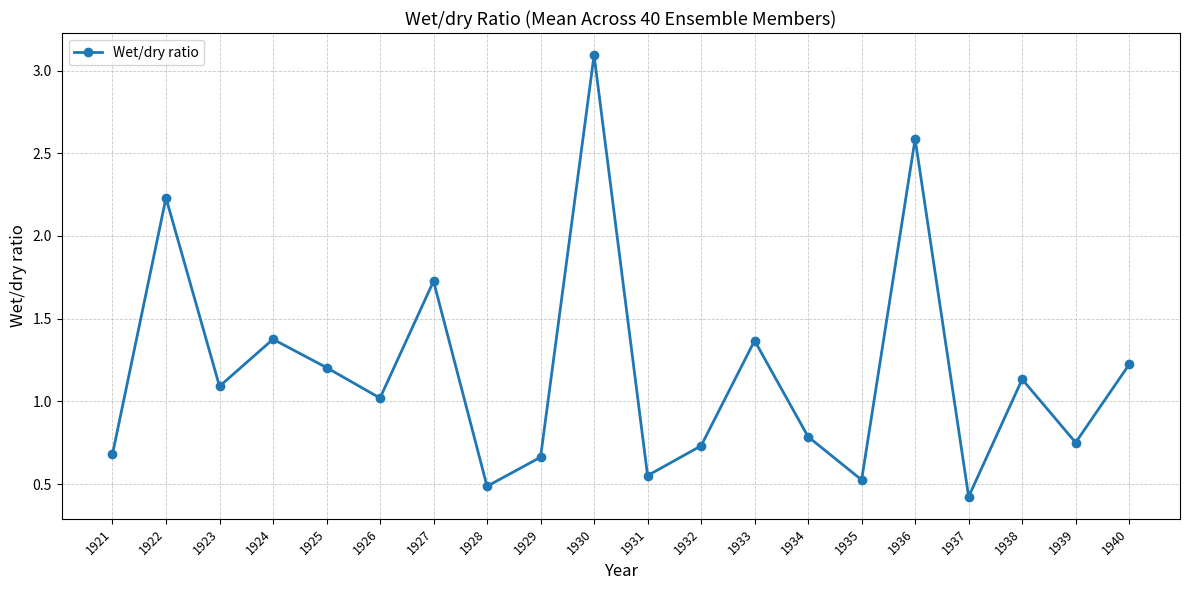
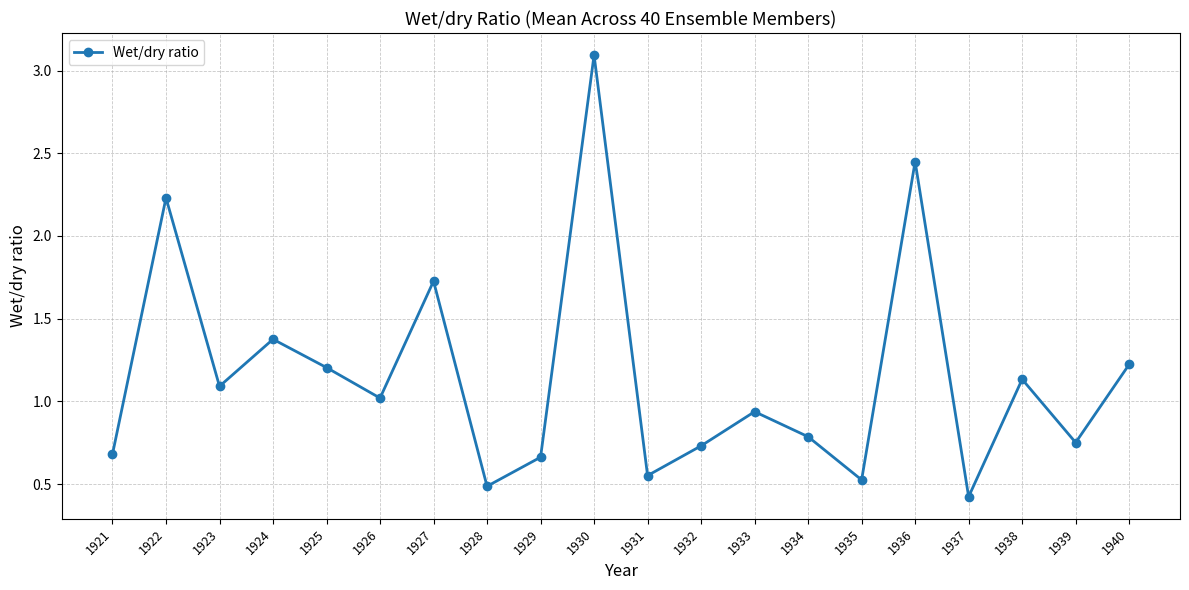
1933: 1.37 -> 0.94
1936: 2.59 -> 2.45
